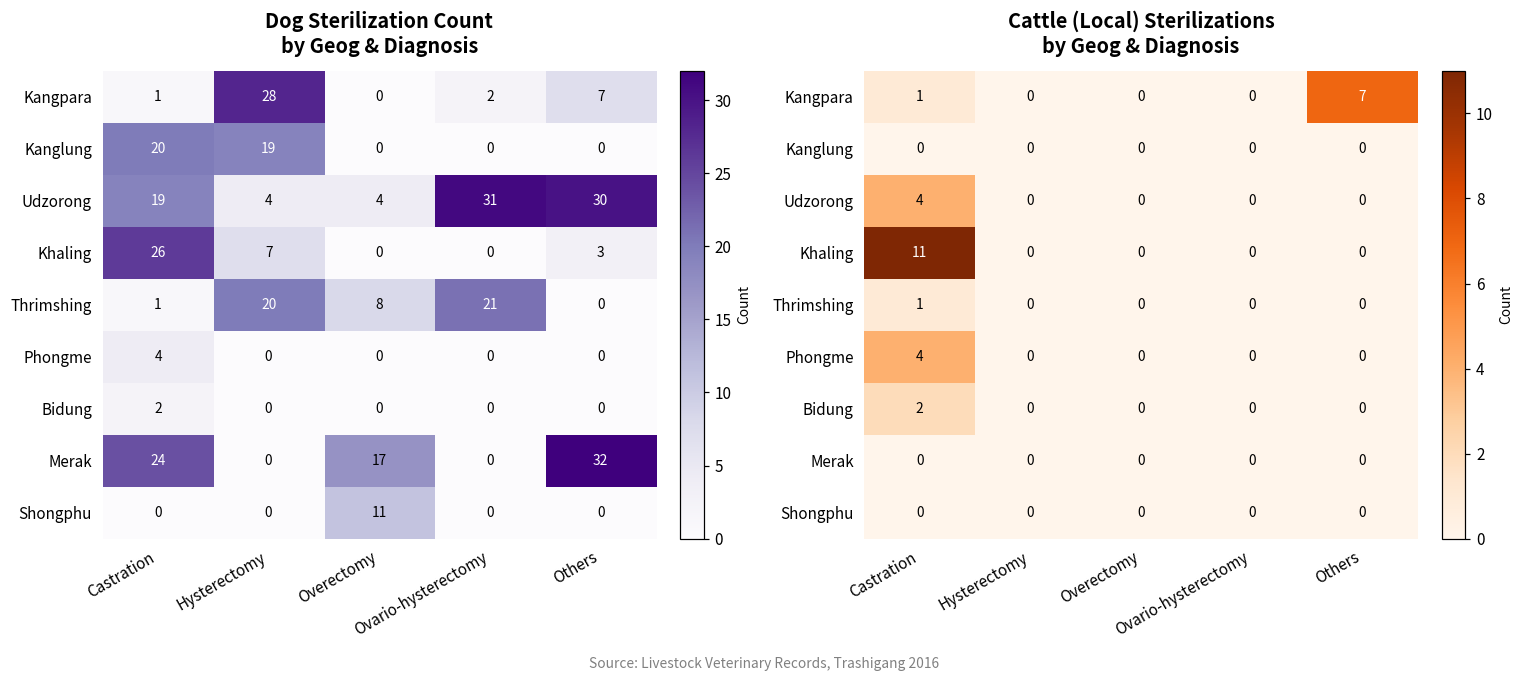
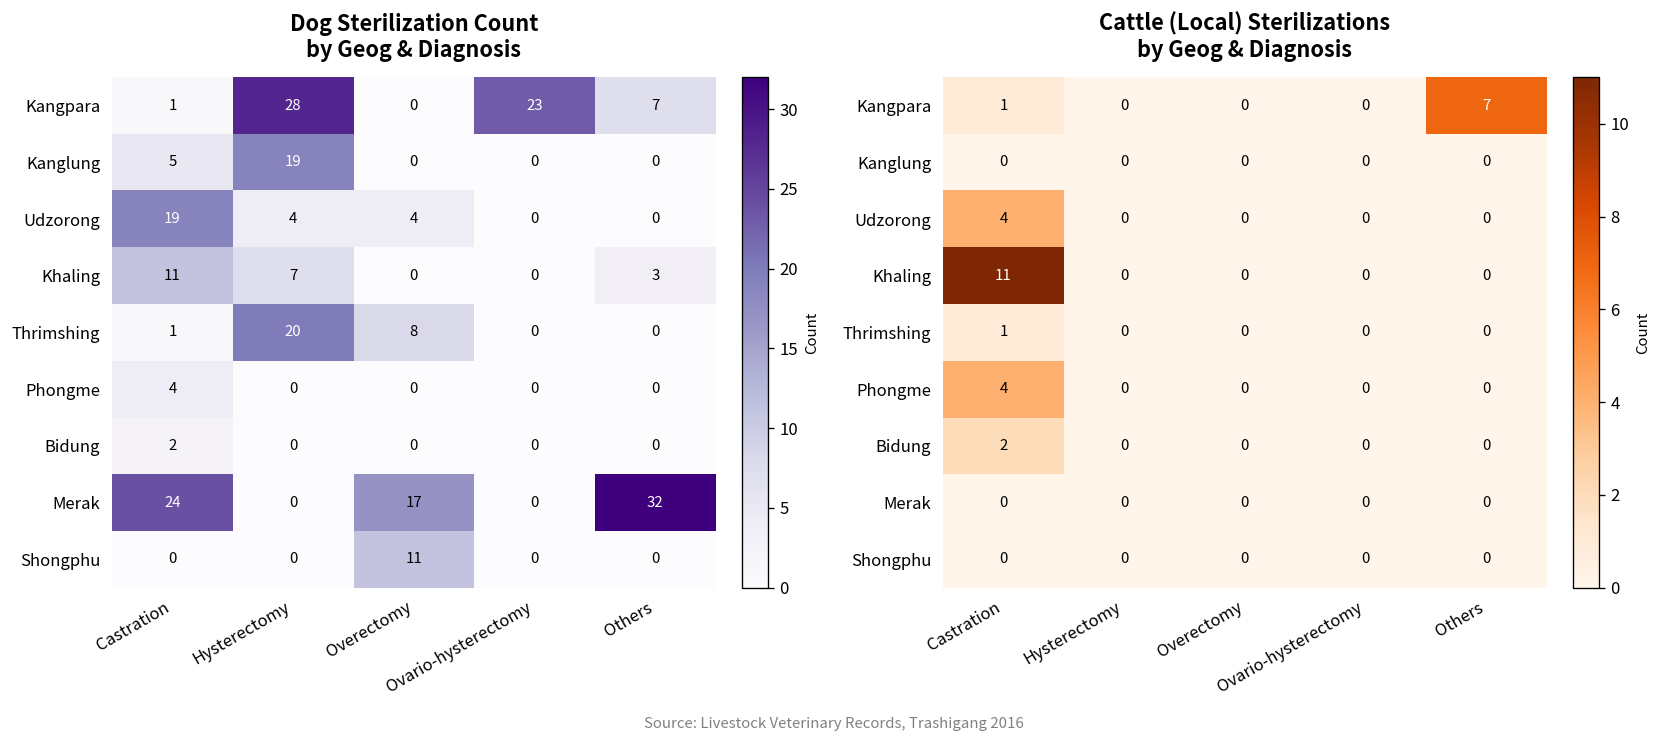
Dog Sterilization Count by Geog & Diagnosis, Kangpara, Ovario-hysterectomy: 2 -> 23
Dog Sterilization Count by Geog & Diagnosis, Kanglung, Castration: 20 -> 5
Dog Sterilization Count by Geog & Diagnosis, Udzorong, Ovario-hysterectomy: 31 -> 0
Dog Sterilization Count by Geog & Diagnosis, Udzorong, Others: 30 -> 0
Dog Sterilization Count by Geog & Diagnosis, Khaling, Castration: 26 -> 11
Dog Sterilization Count by Geog & Diagnosis, Thrimshing, Ovario-hysterectomy: 21 -> 0
